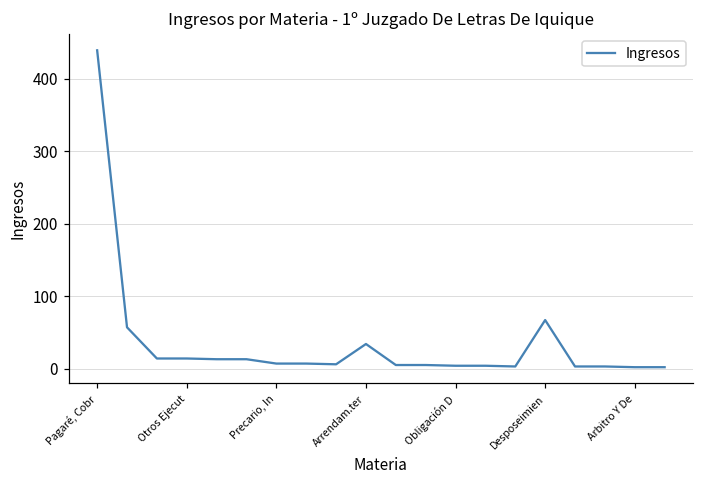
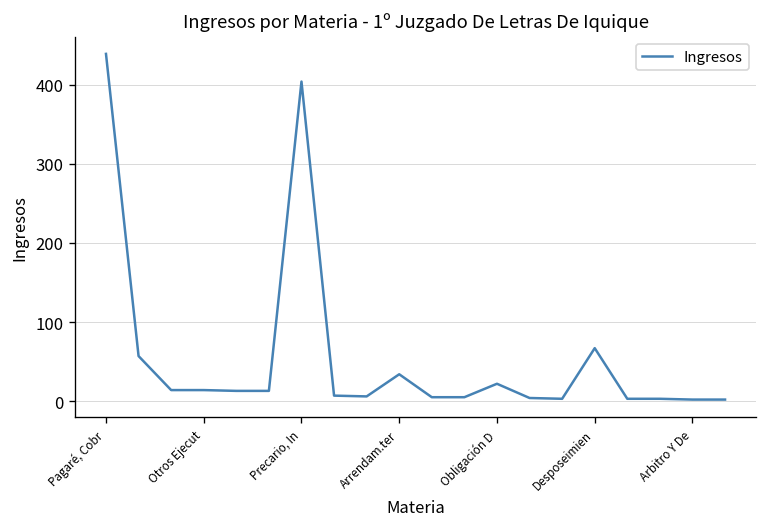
Precario, In: 10 -> 400
Obligación D: 0 -> 20
